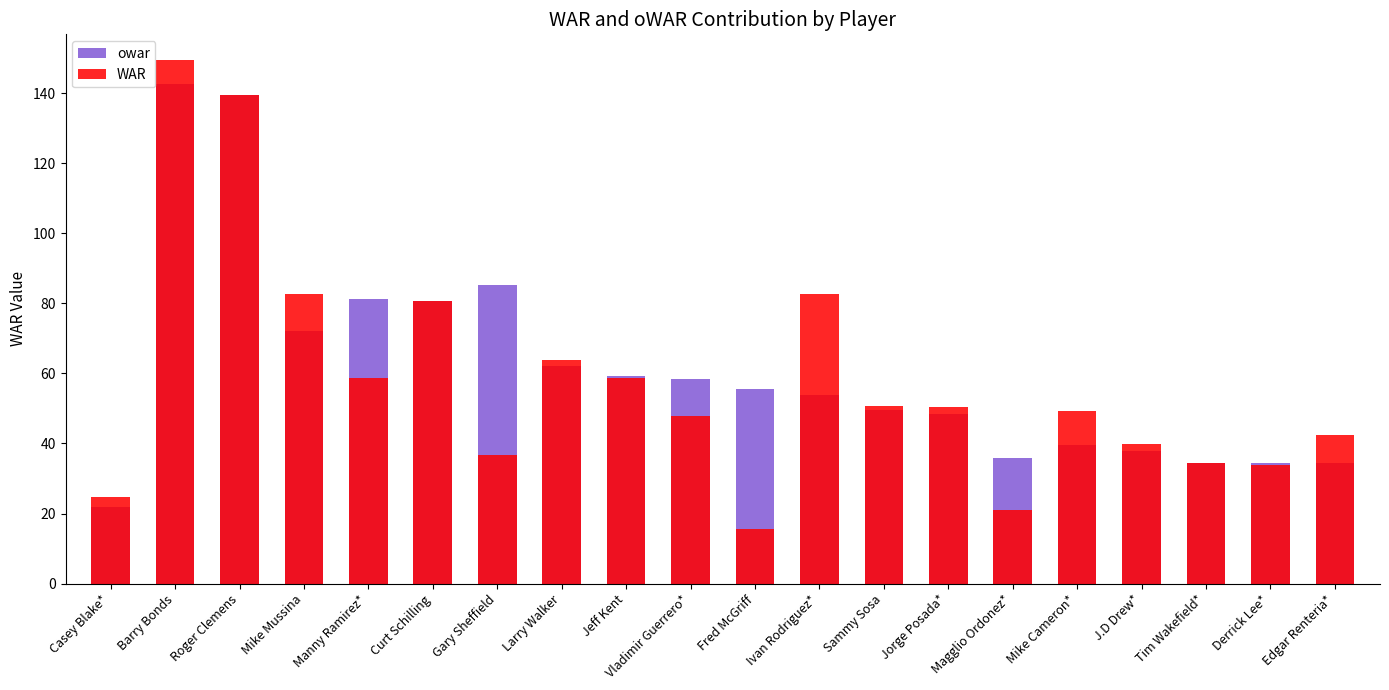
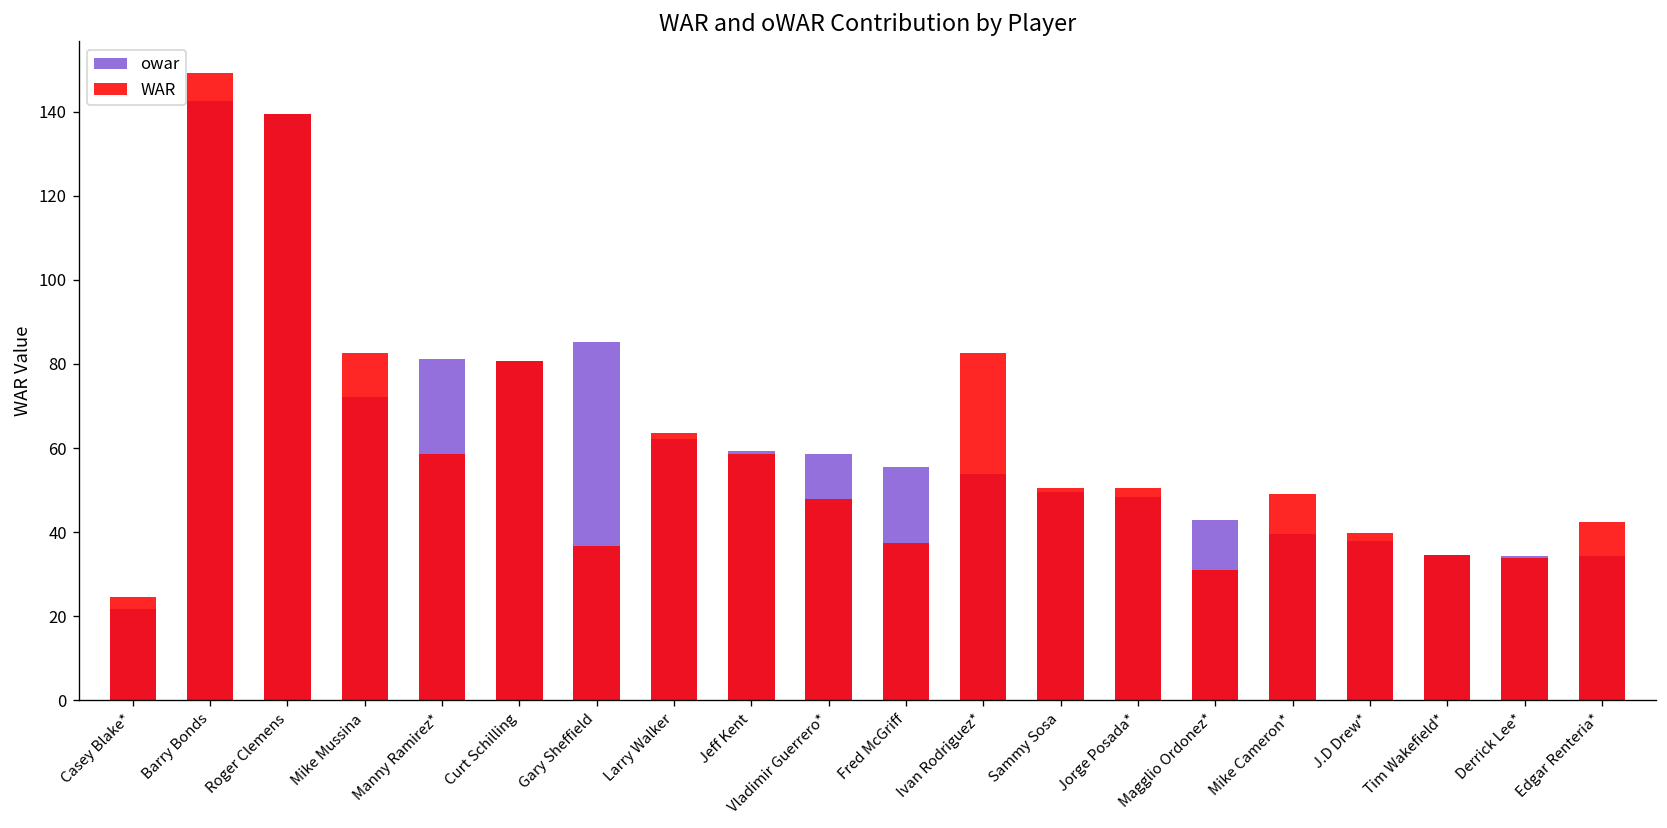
WAR, Fred McGriff: 16 -> 37
owar, Magglio Ordonez*: 36 -> 43
WAR, Magglio Ordonez*: 21 -> 31
